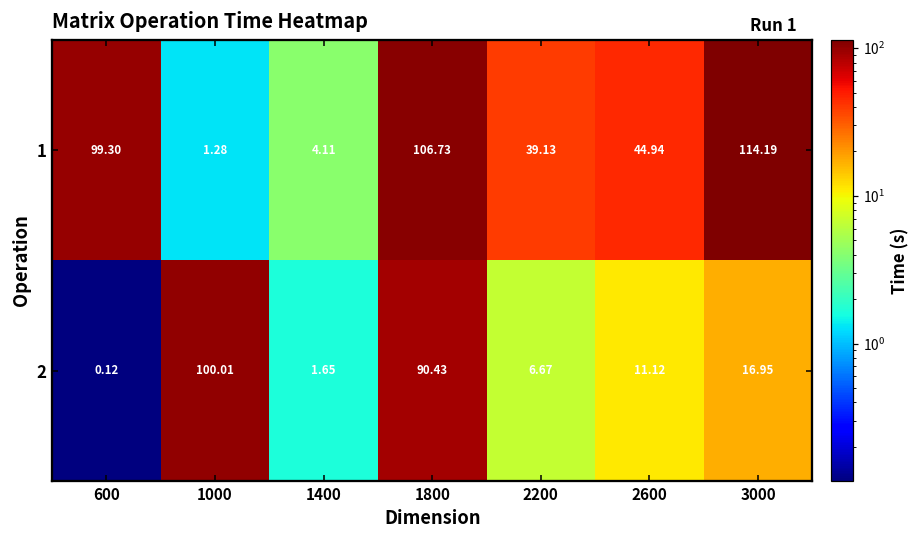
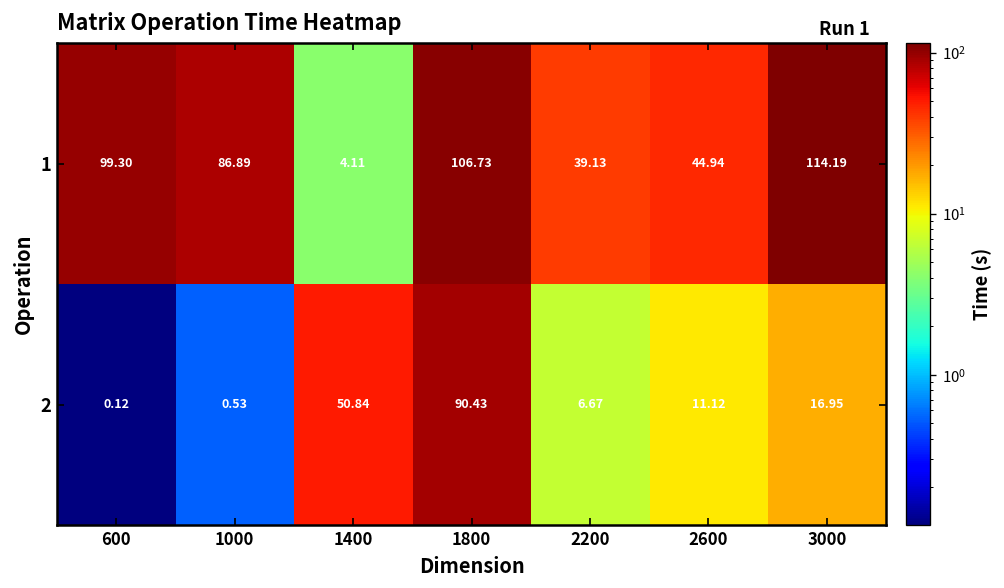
1, 1000: 1.28 -> 86.89
2, 1000: 100.01 -> 0.53
2, 1400: 1.65 -> 50.84
